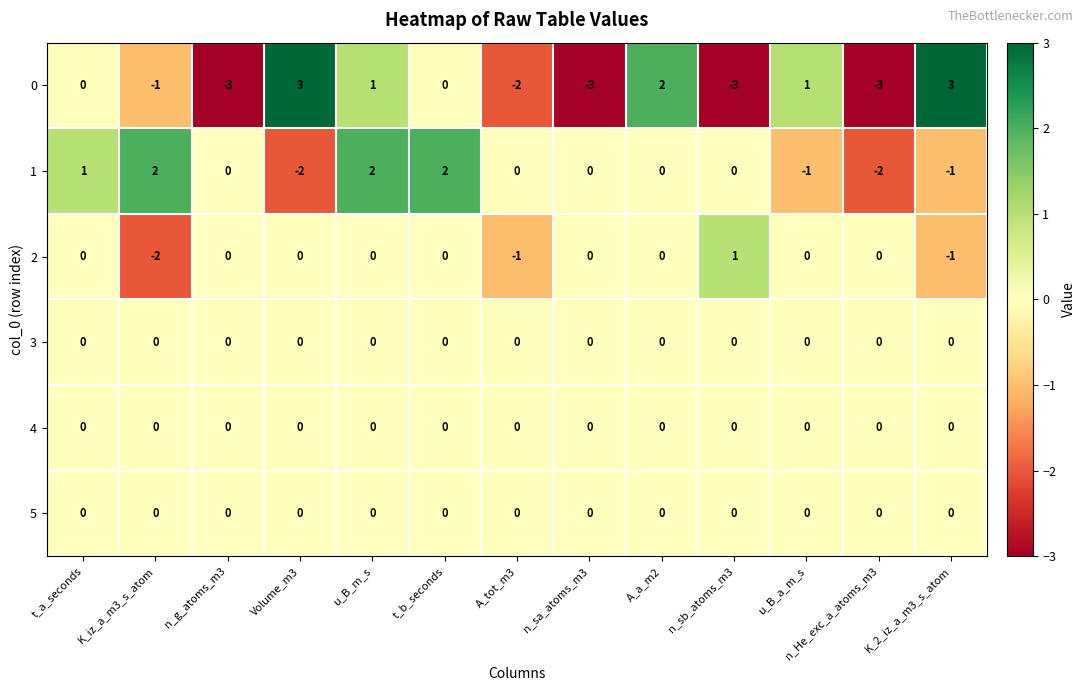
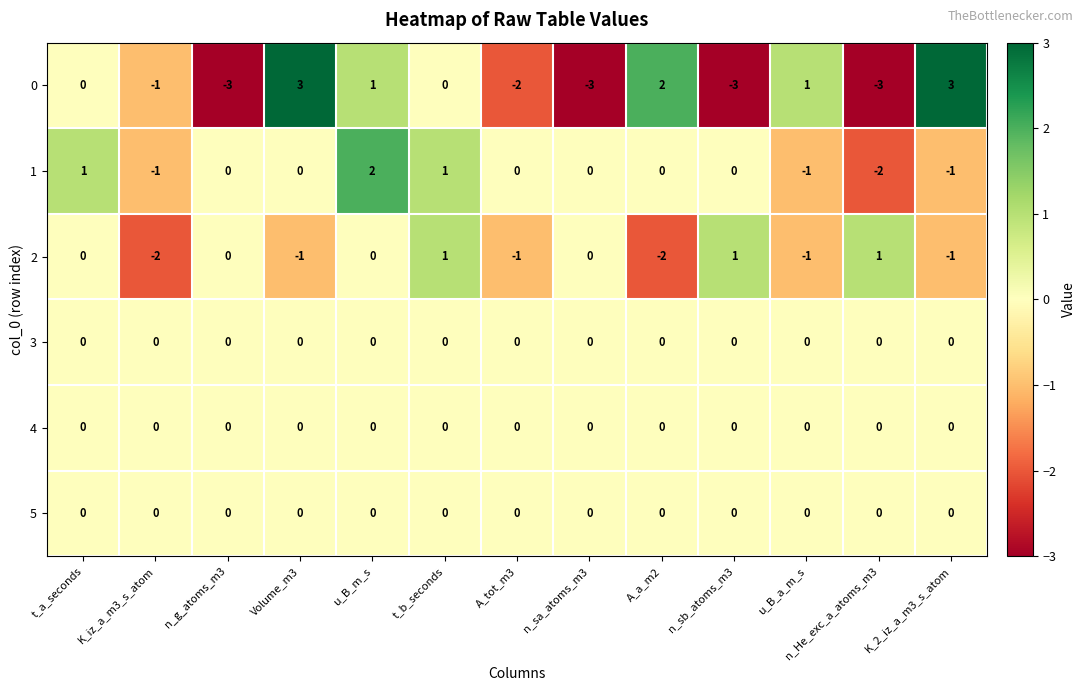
1, K_iz_a_m3_s_atom: 2 -> -1
1, Volume_m3: -2 -> 0
1, t_b_seconds: 2 -> 1
2, Volume_m3: 0 -> -1
2, t_b_seconds: 0 -> 1
2, A_a_m2: 0 -> -2
2, u_B_a_m_s: 0 -> -1
2, n_He_exc_a_atoms_m3: 0 -> 1
